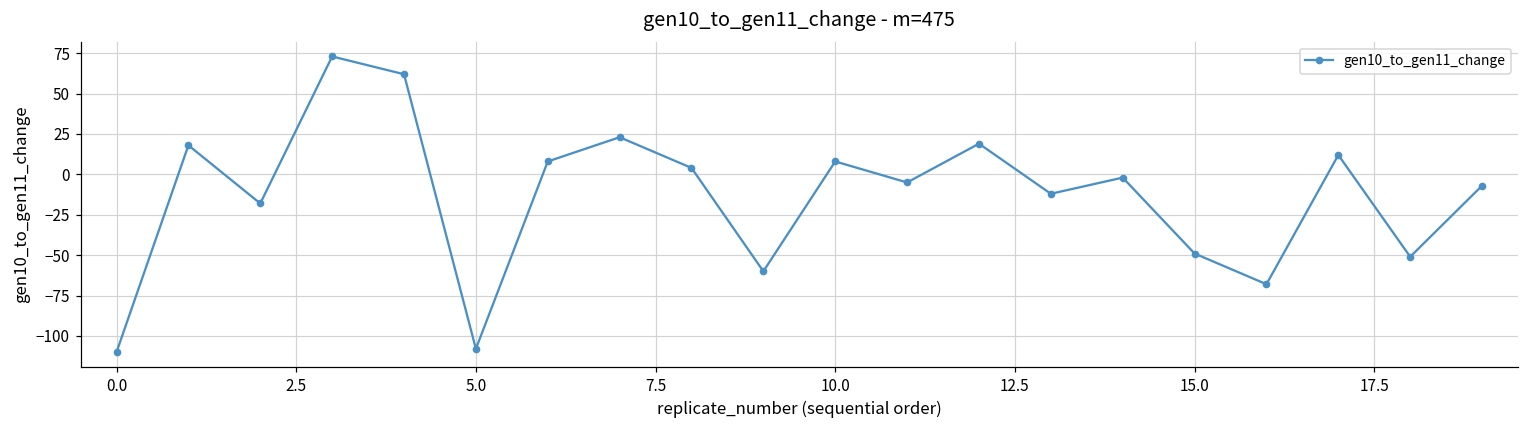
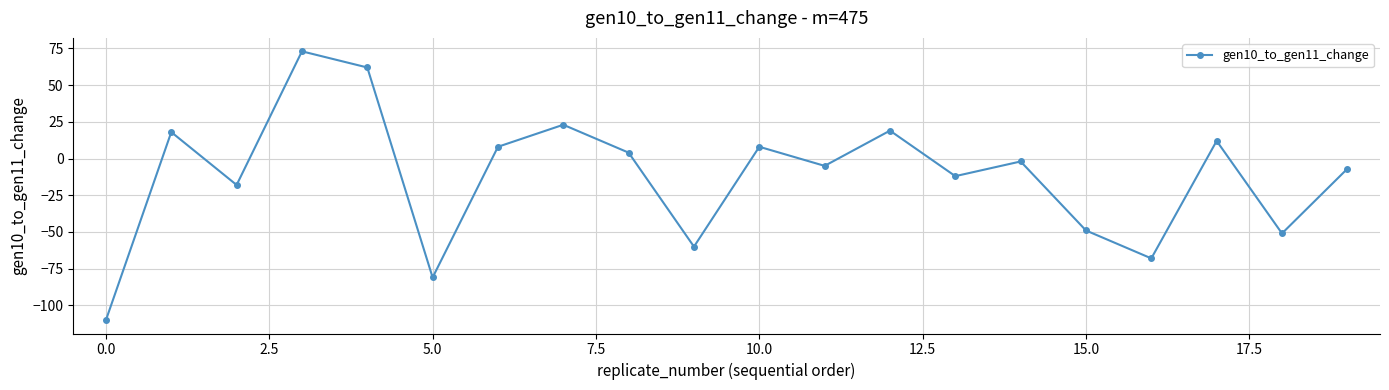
5.0: -108 -> -81
